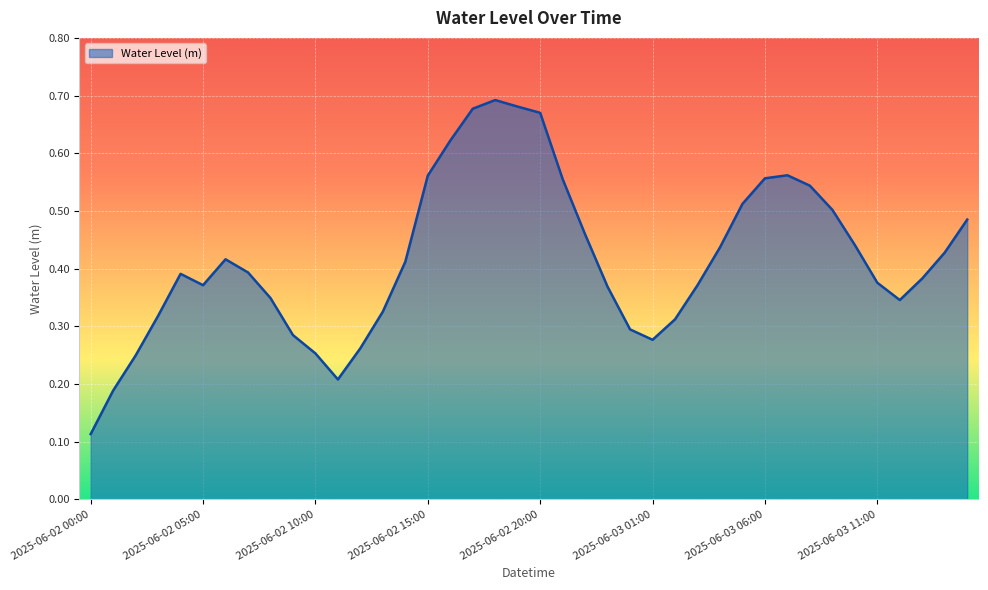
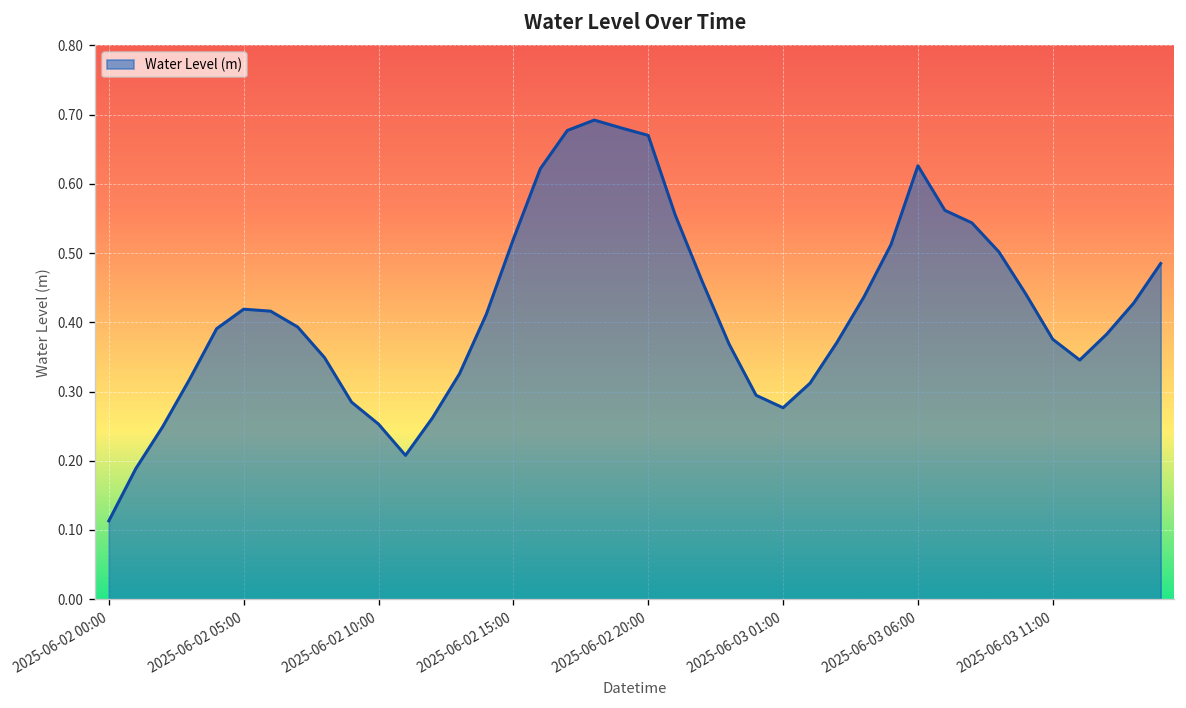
2025-06-02 05:00: 0.37 -> 0.42
2025-06-02 15:00: 0.56 -> 0.52
2025-06-03 06:00: 0.56 -> 0.63
